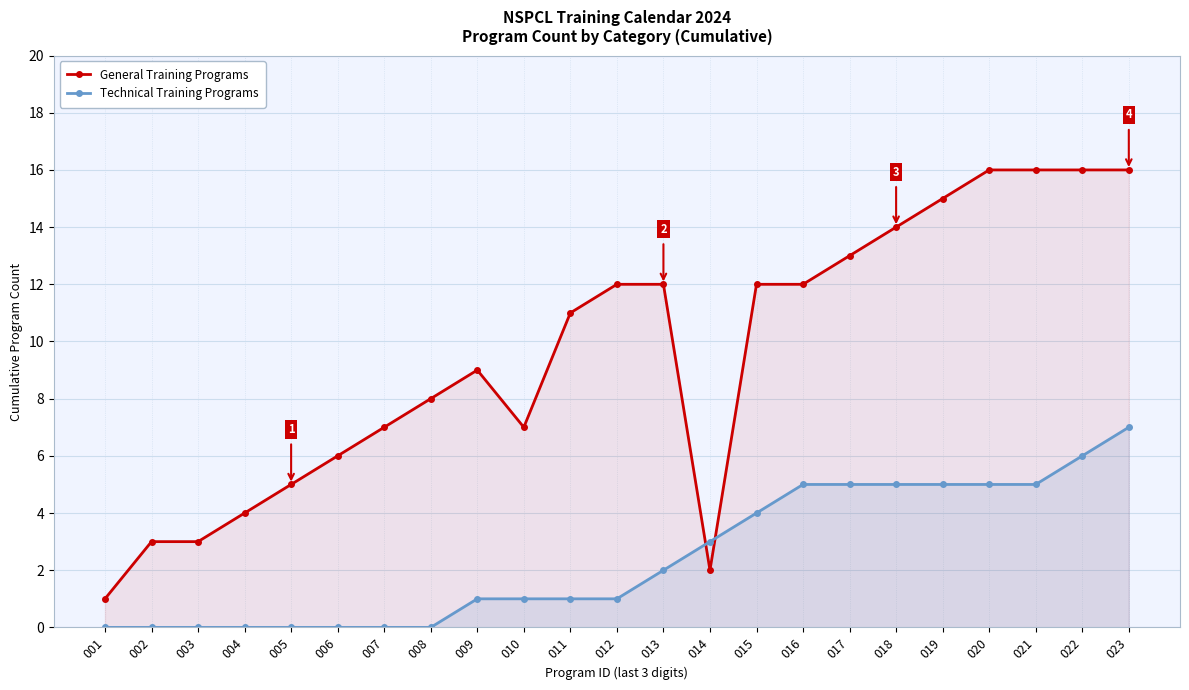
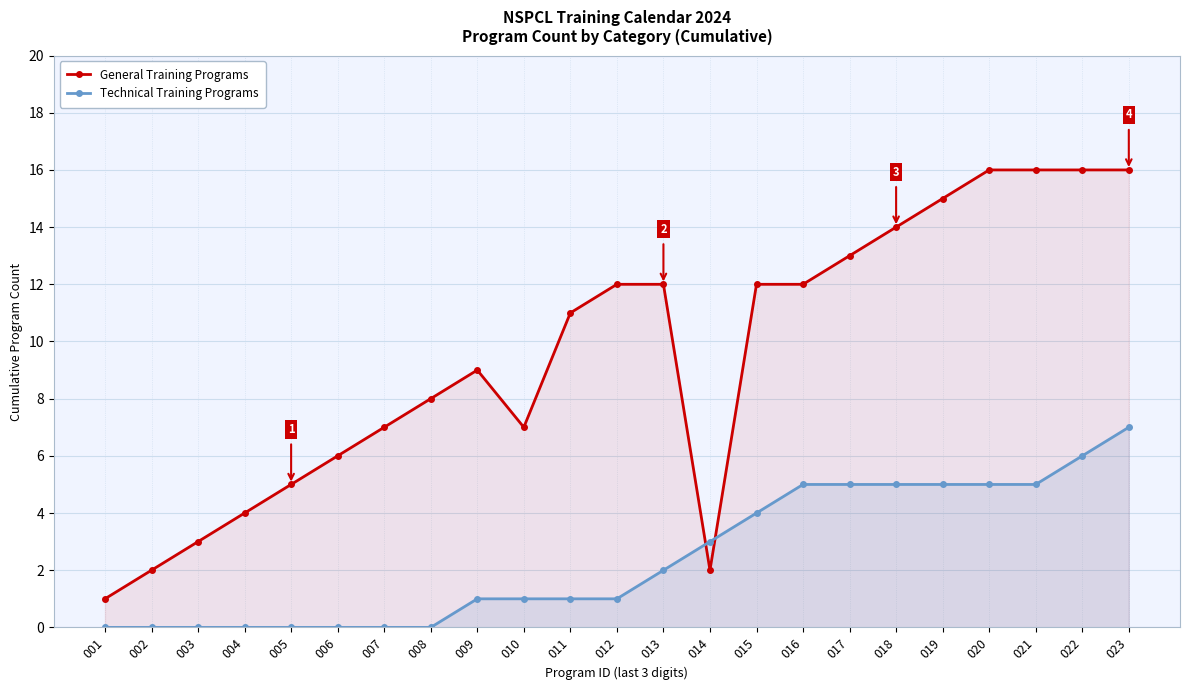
General Training Programs, 002: 3 -> 2
